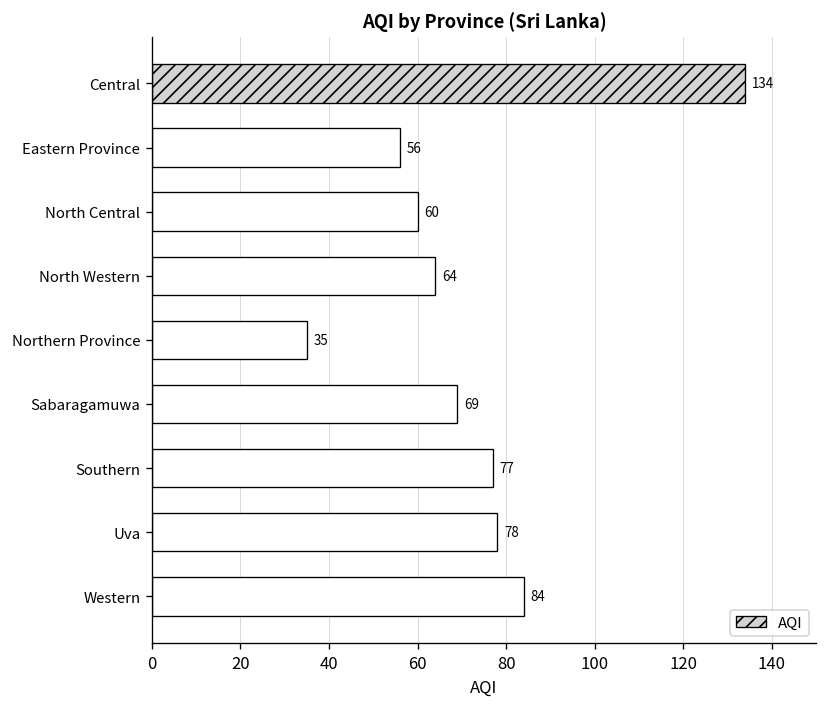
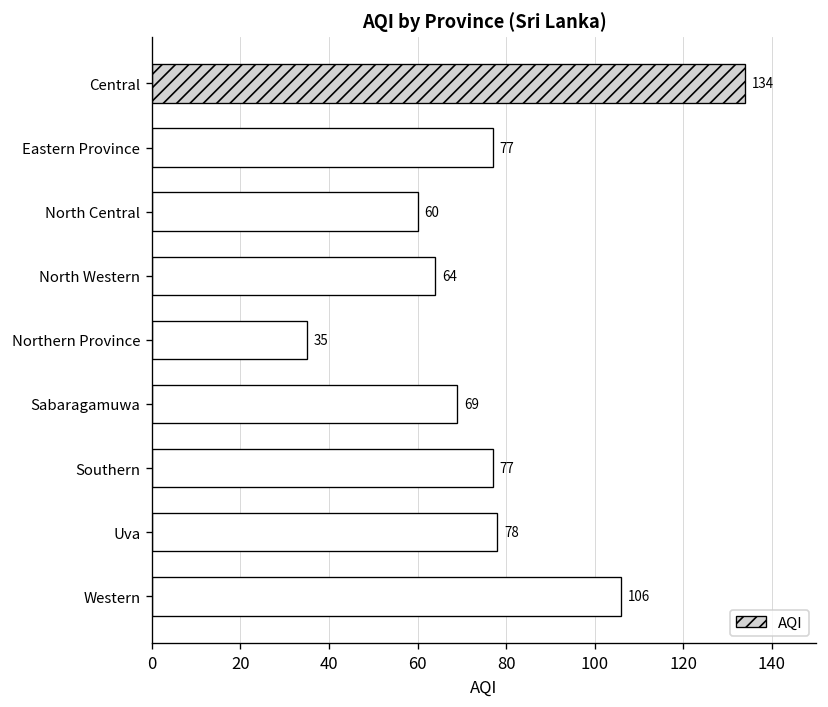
Eastern Province: 56 -> 77
Western: 84 -> 106
